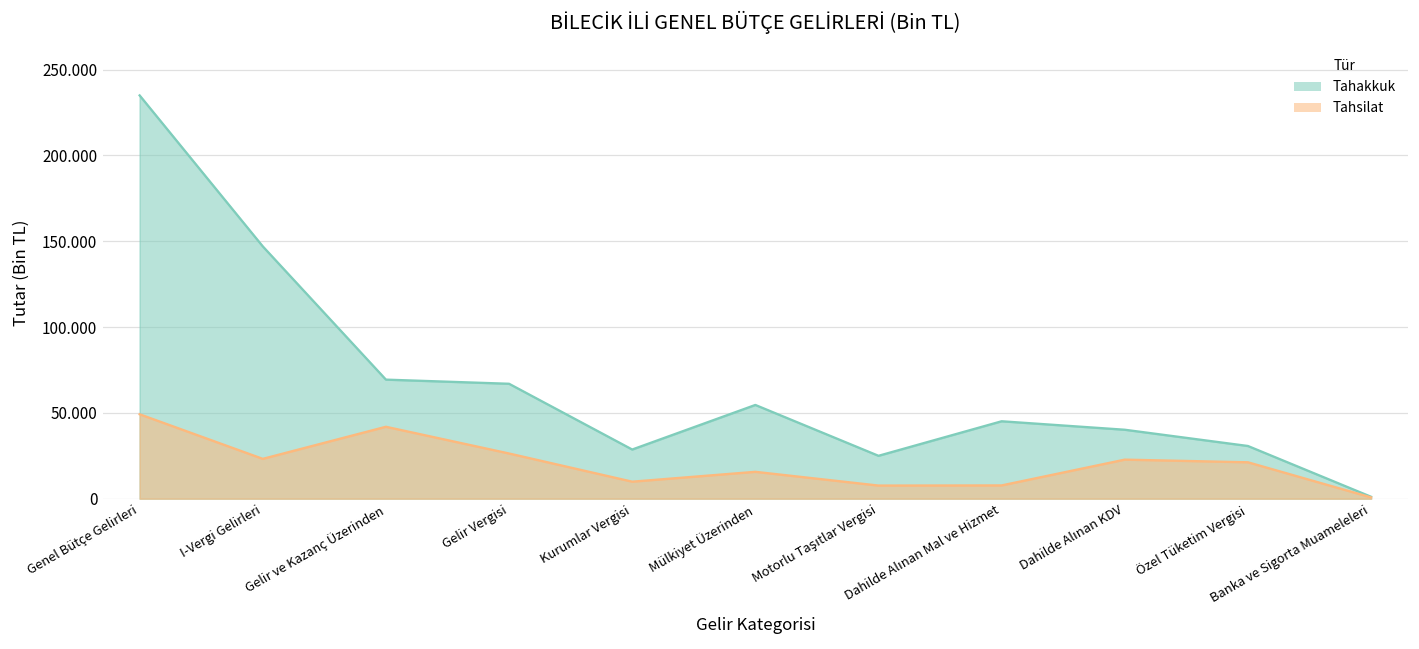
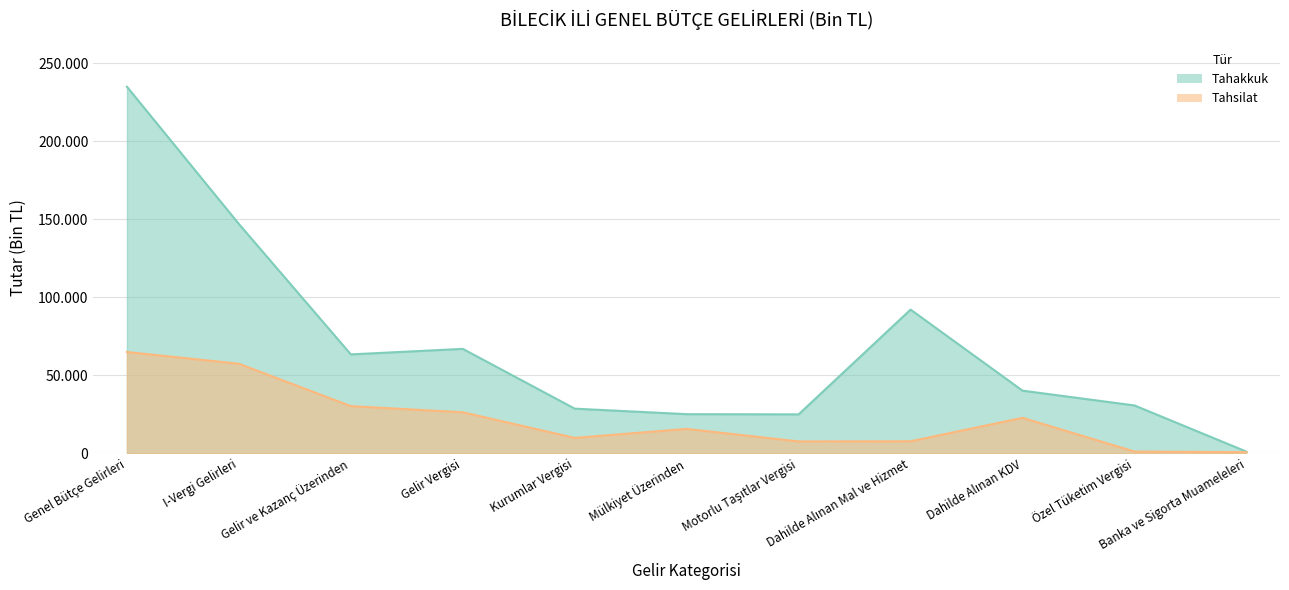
Tahsilat, Genel Bütçe Gelirleri: 49 -> 65
Tahsilat, I-Vergi Gelirleri: 23 -> 57
Tahakkuk, Gelir ve Kazanç Üzerinden: 69 -> 63
Tahsilat, Gelir ve Kazanç Üzerinden: 42 -> 30
Tahakkuk, Mülkiyet Üzerinden: 55 -> 25
Tahakkuk, Dahilde Alınan Mal ve Hizmet: 45 -> 92
Tahsilat, Özel Tüketim Vergisi: 21 -> 1
